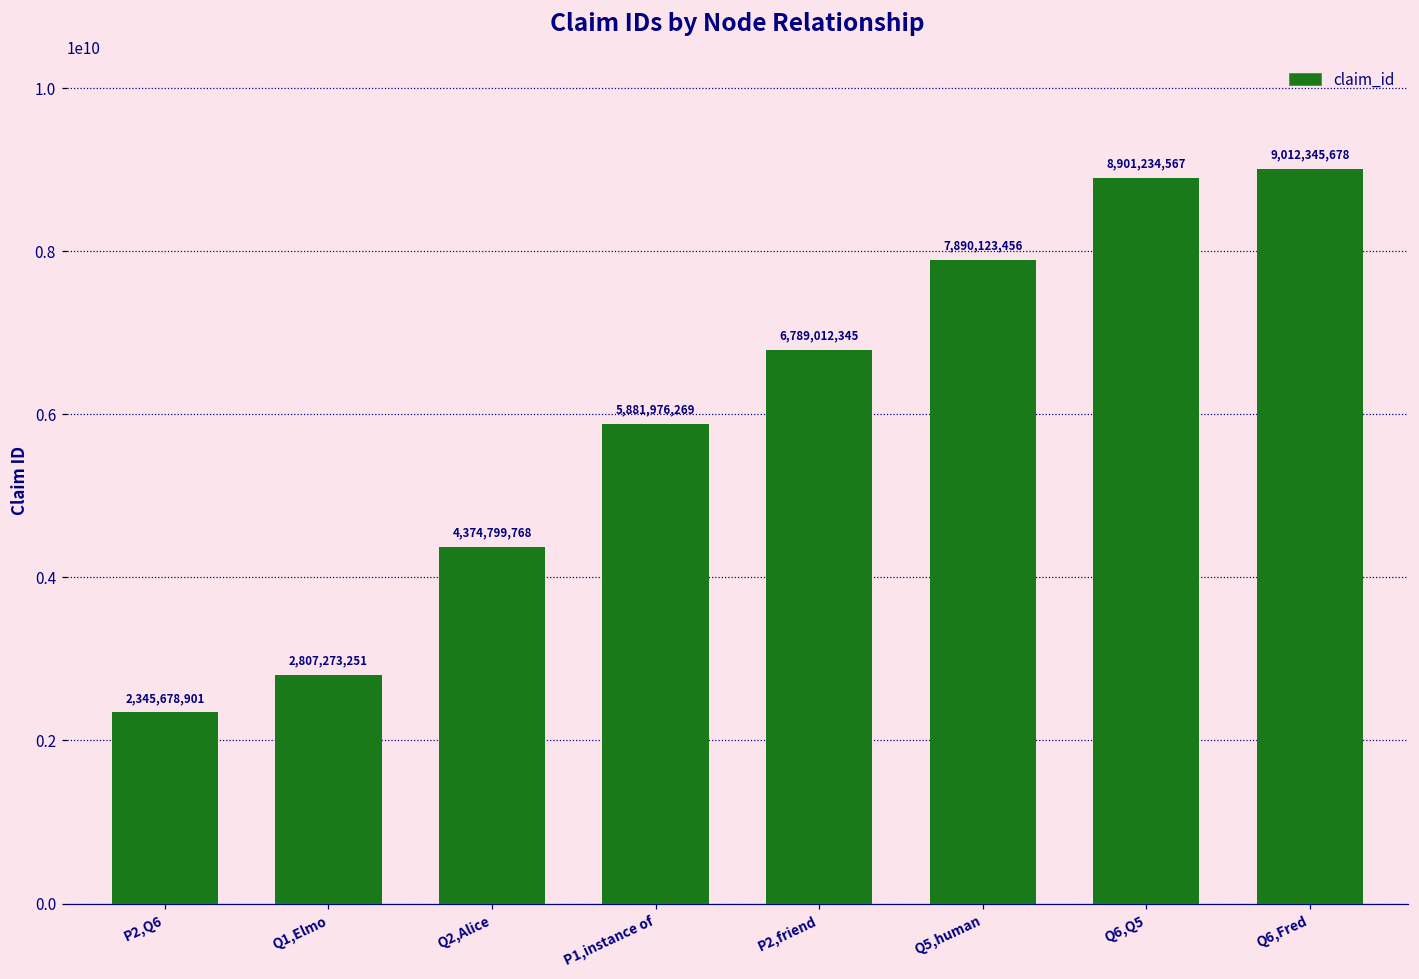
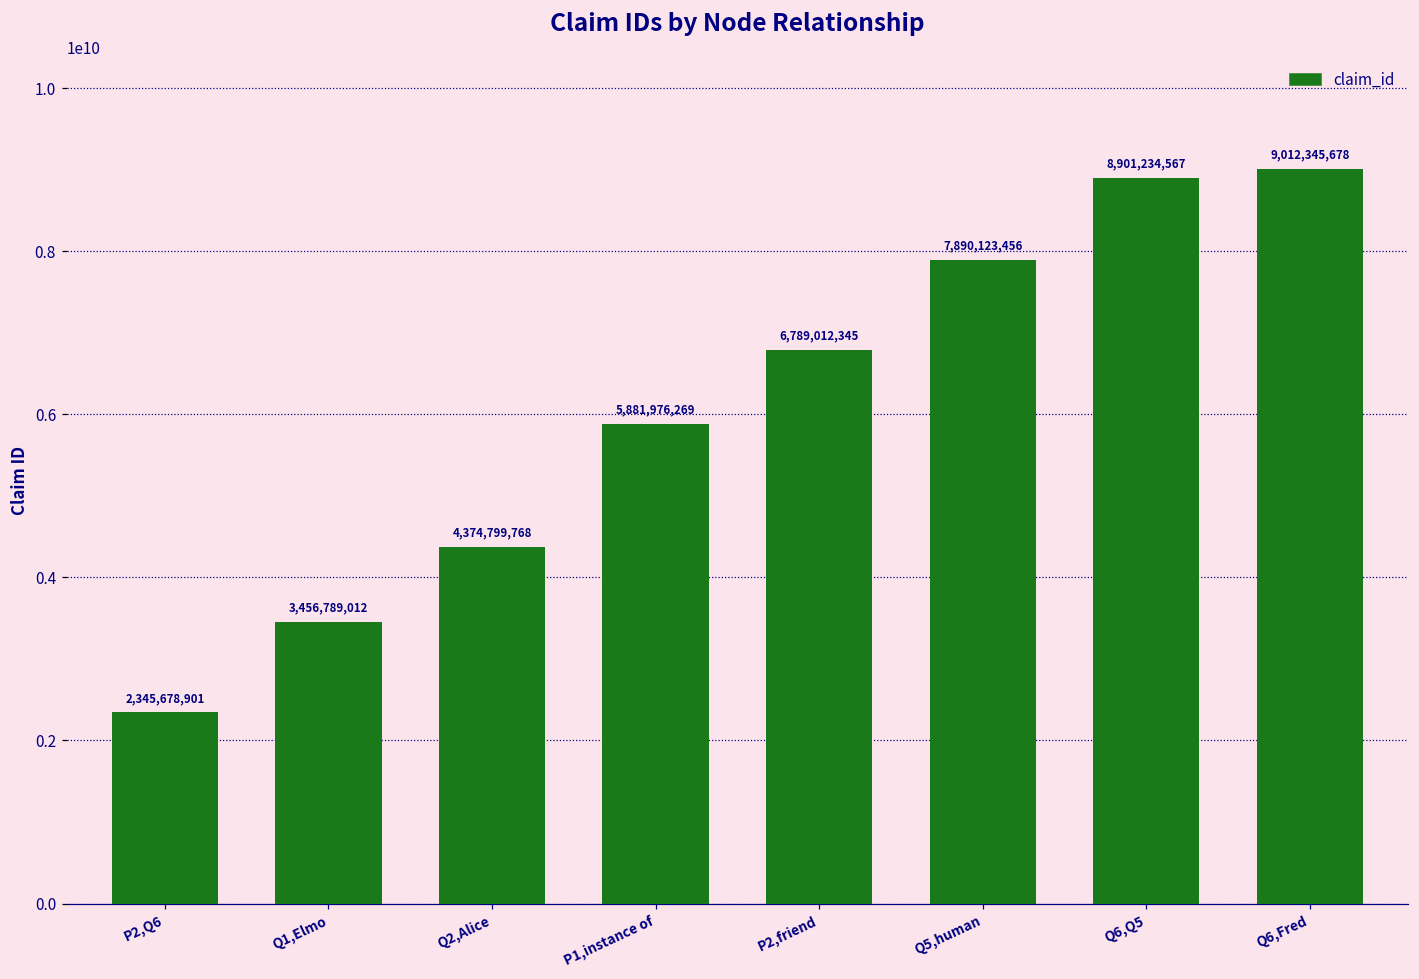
Q1,Elmo: 2,807,273,251 -> 3,456,789,012
